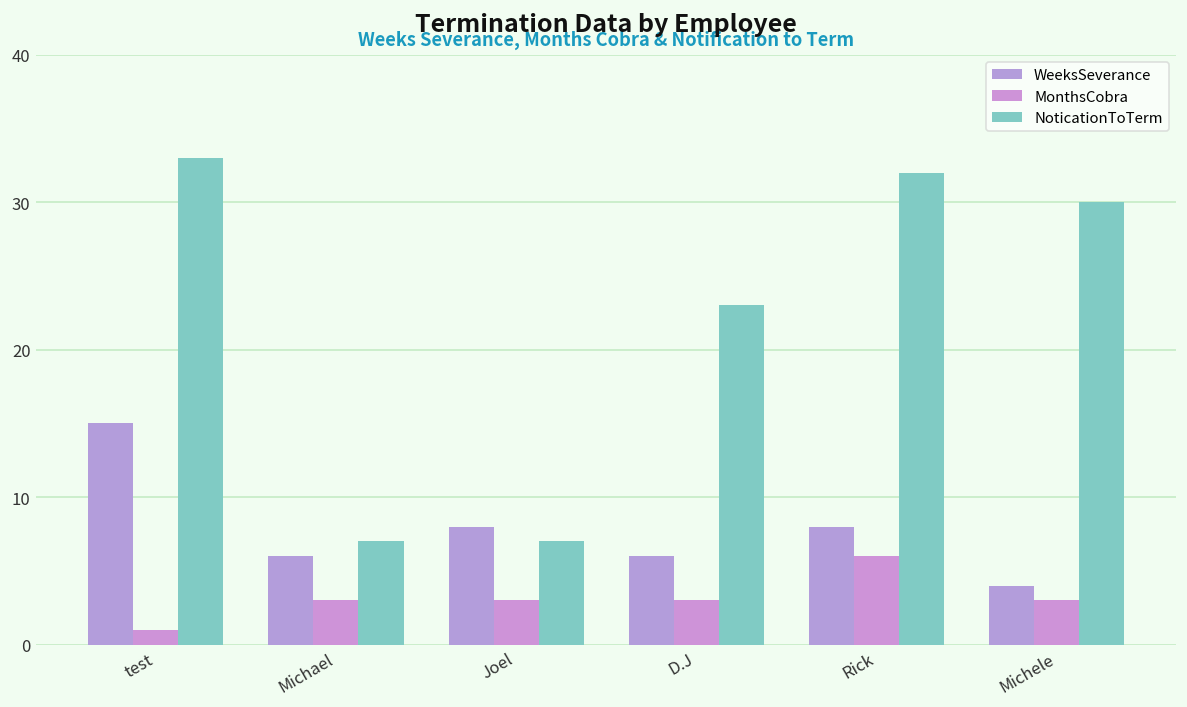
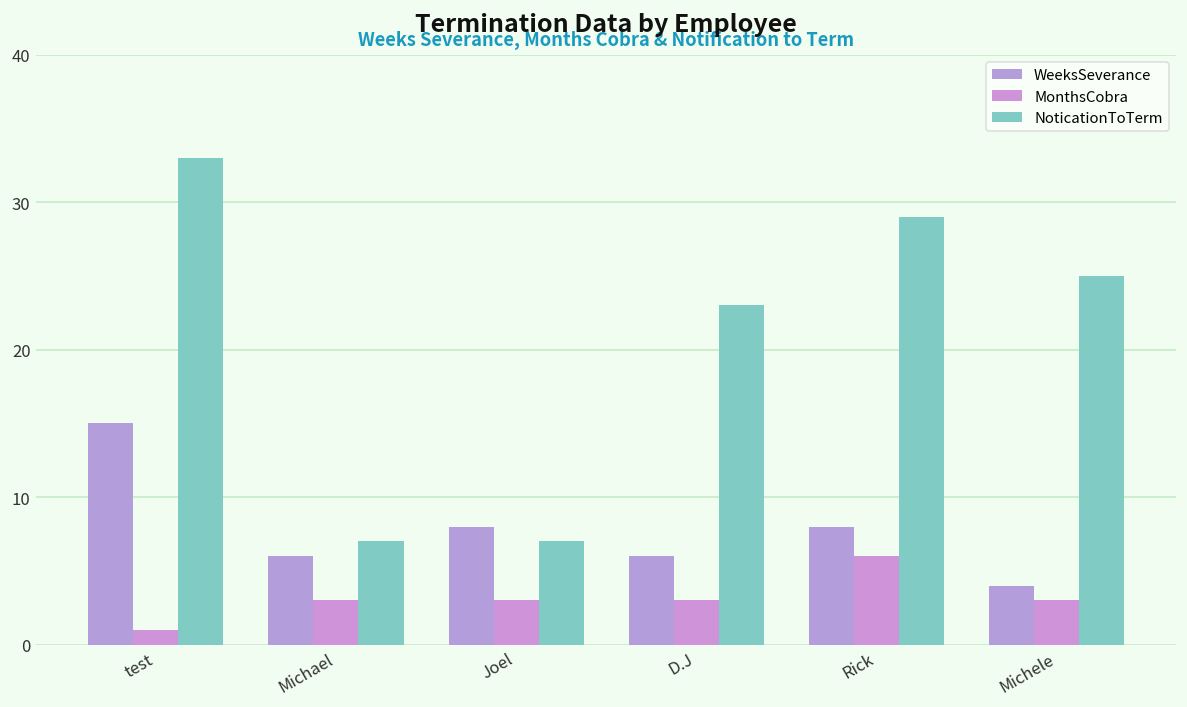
NoticationToTerm, Rick: 32 -> 29
NoticationToTerm, Michele: 30 -> 25
